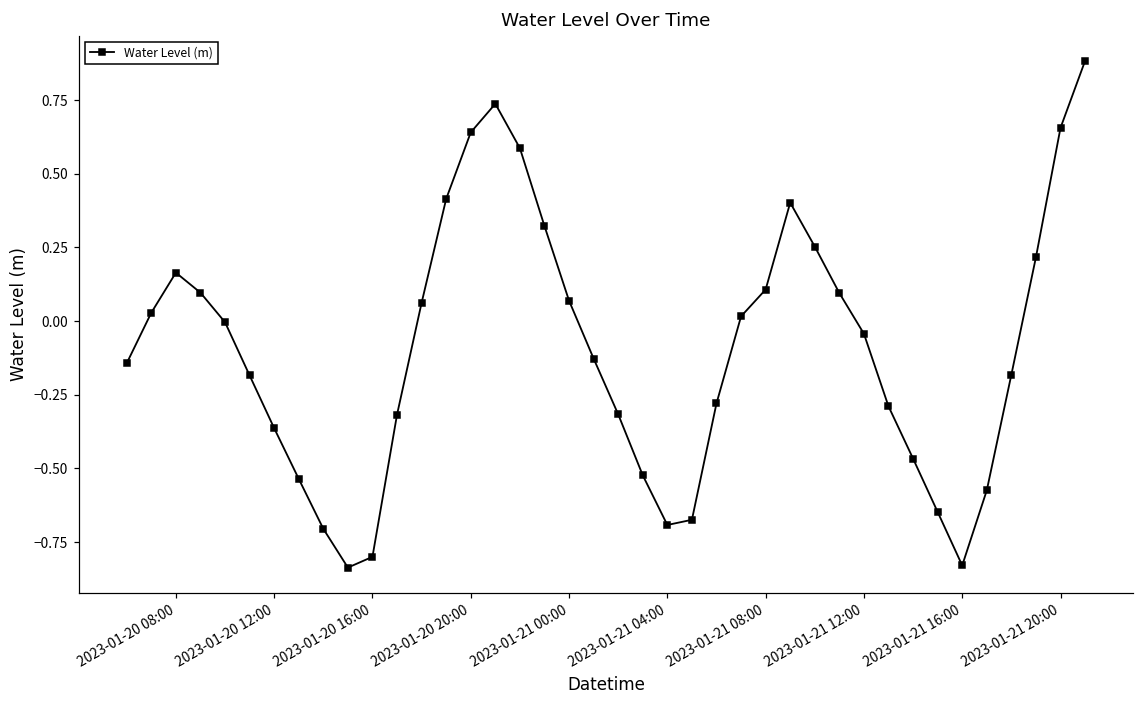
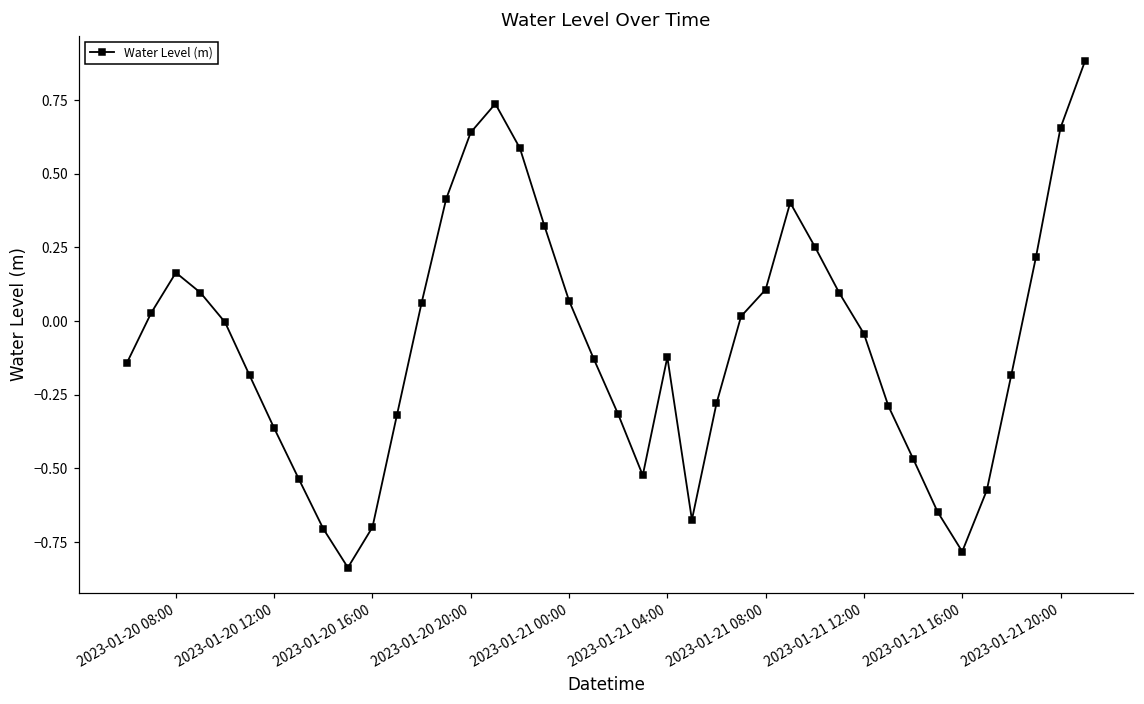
2023-01-20 16:00: -0.80 -> -0.70
2023-01-21 04:00: -0.69 -> -0.12
2023-01-21 16:00: -0.83 -> -0.78
